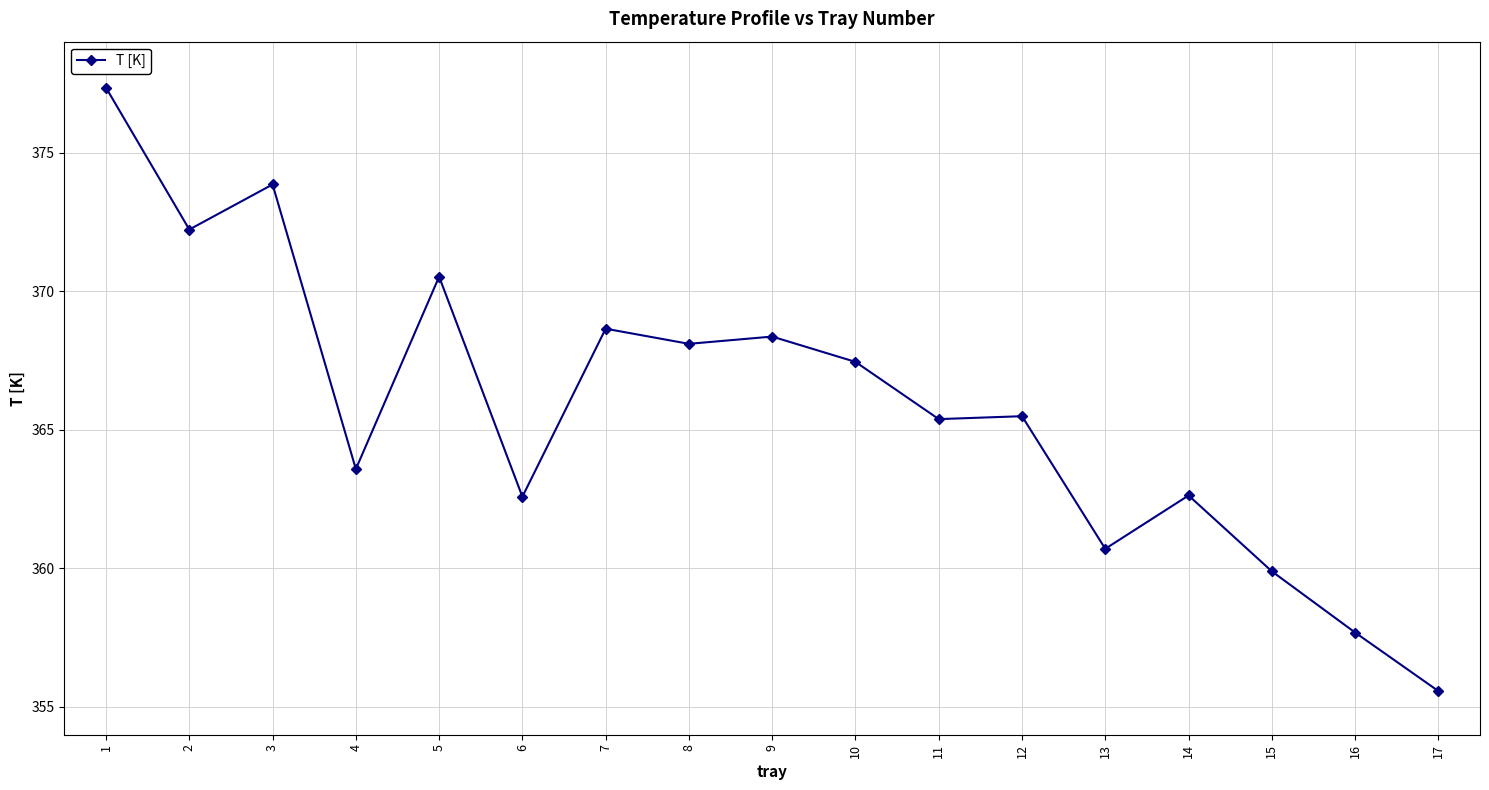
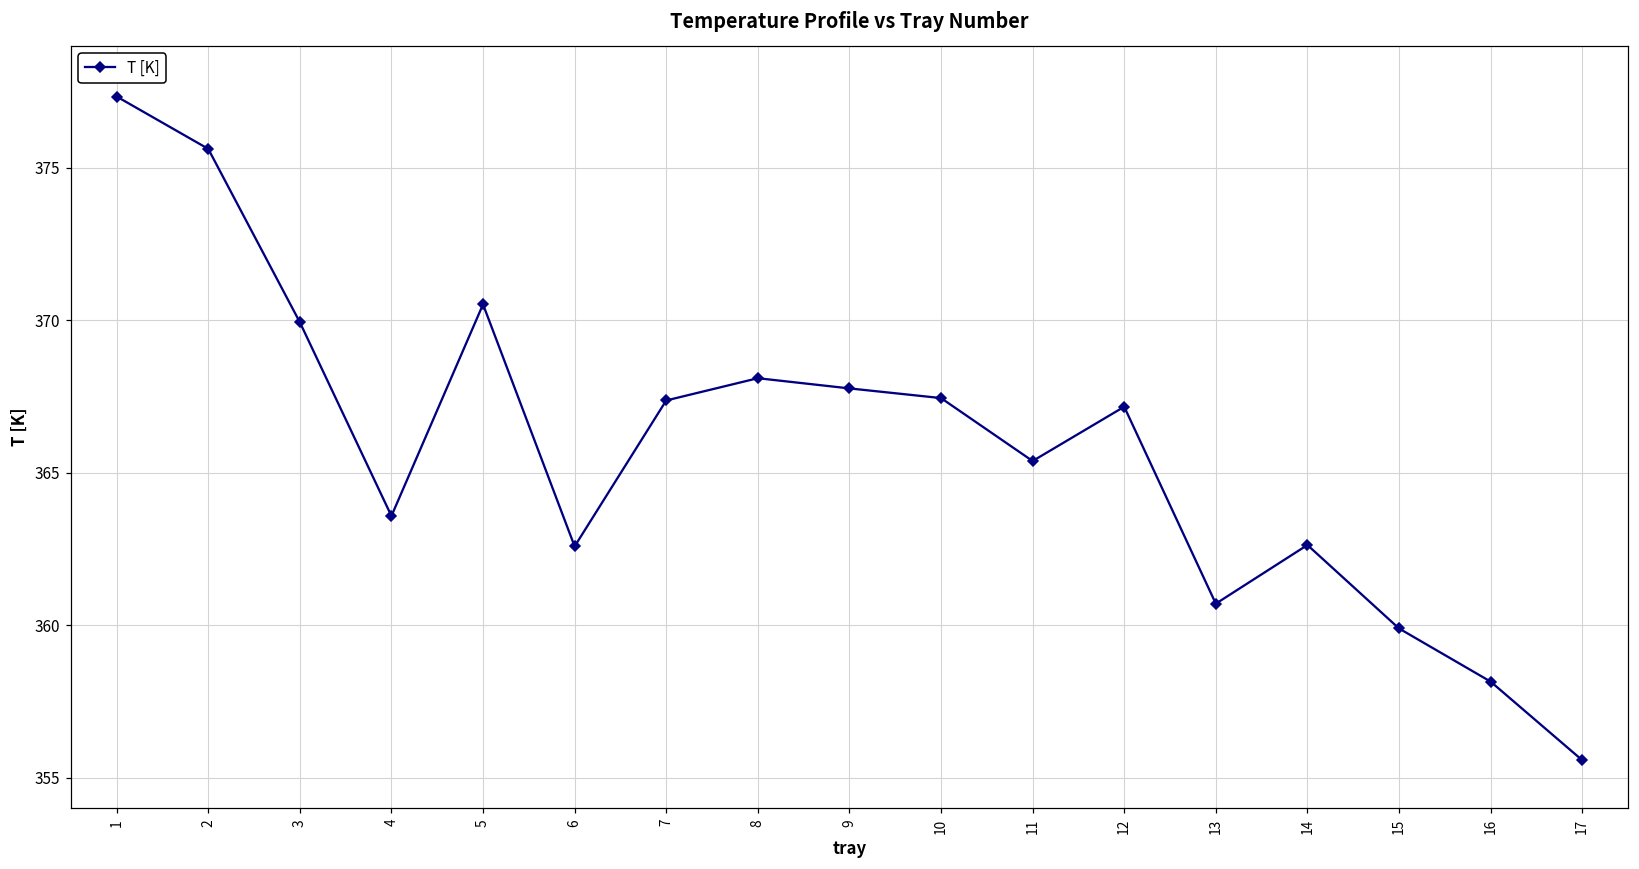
2: 372.2 -> 375.6
3: 373.8 -> 369.9
7: 368.6 -> 367.4
9: 368.4 -> 367.8
12: 365.5 -> 367.2
16: 357.7 -> 358.2
